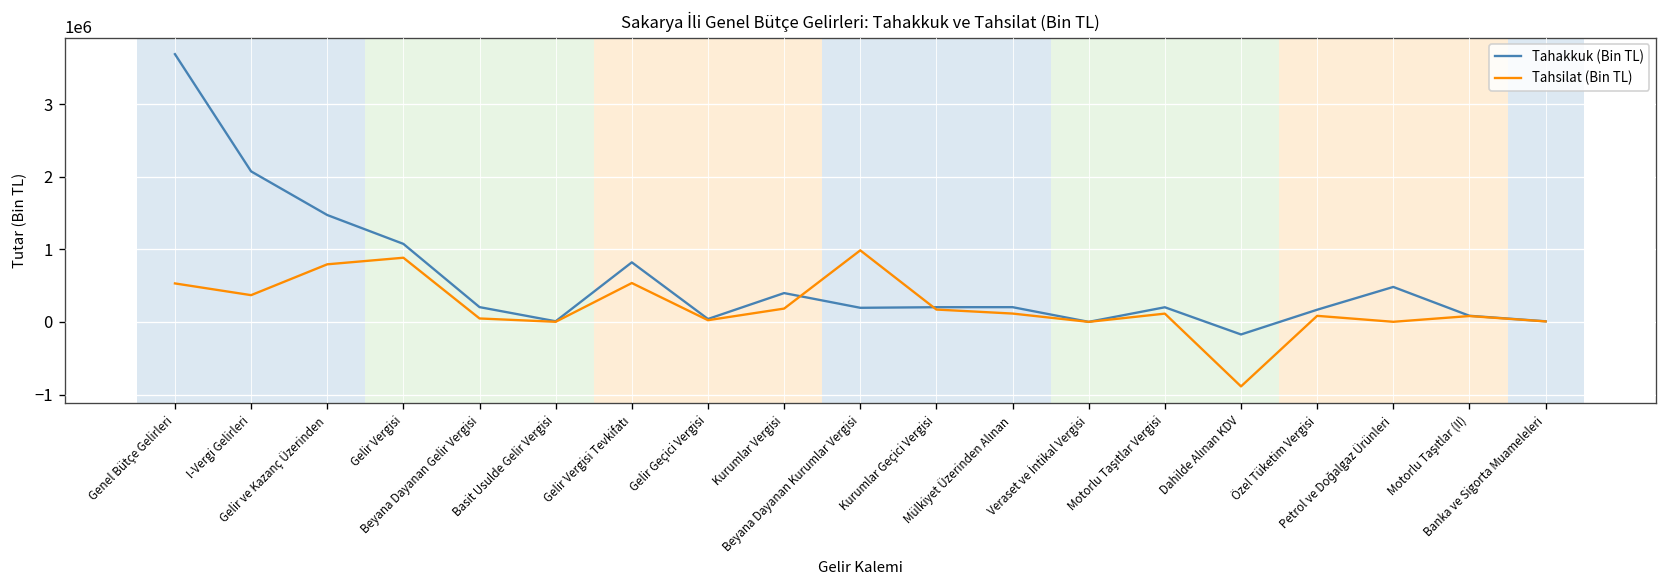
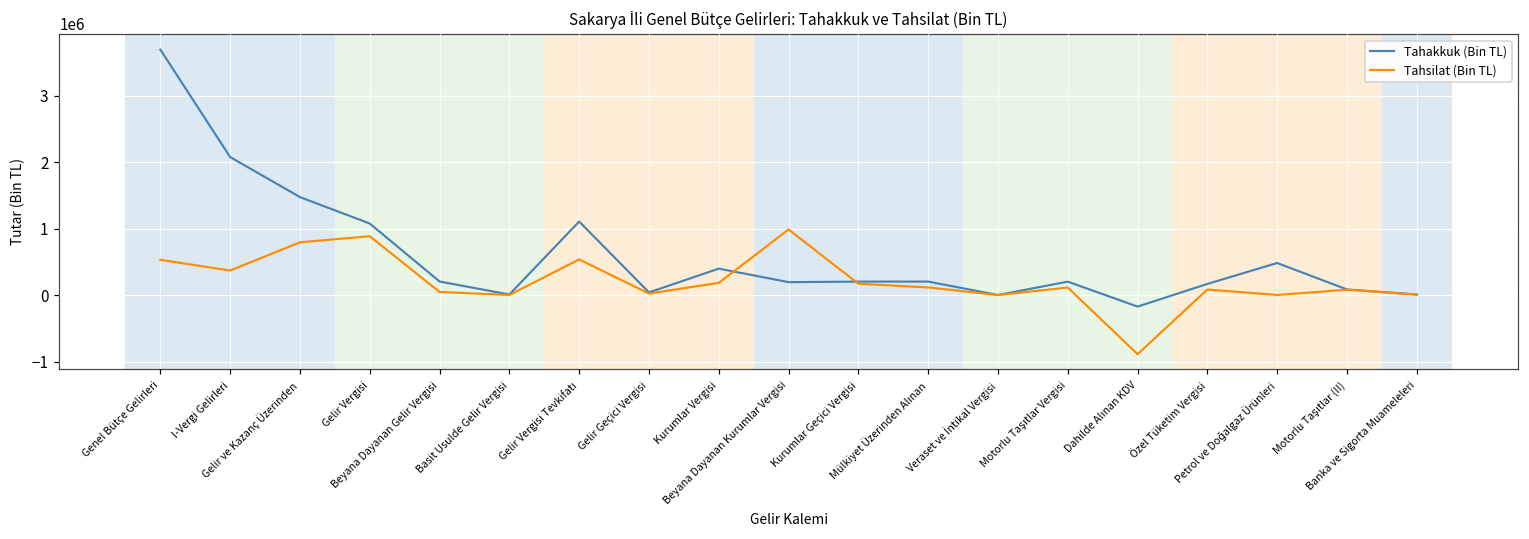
Tahakkuk (Bin TL), Gelir Vergisi Tevkifatı: 800000 -> 1100000
